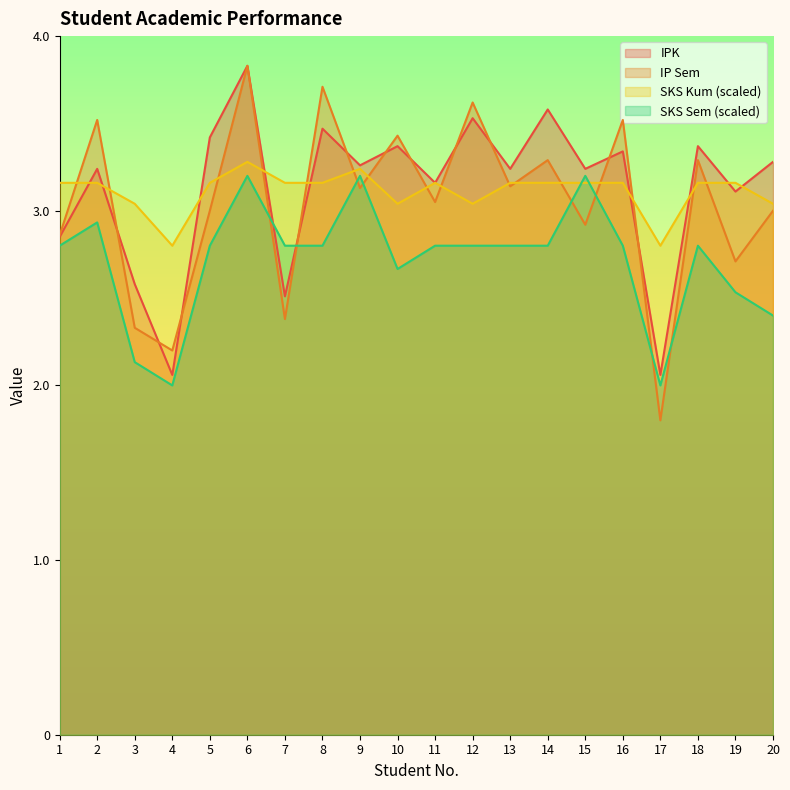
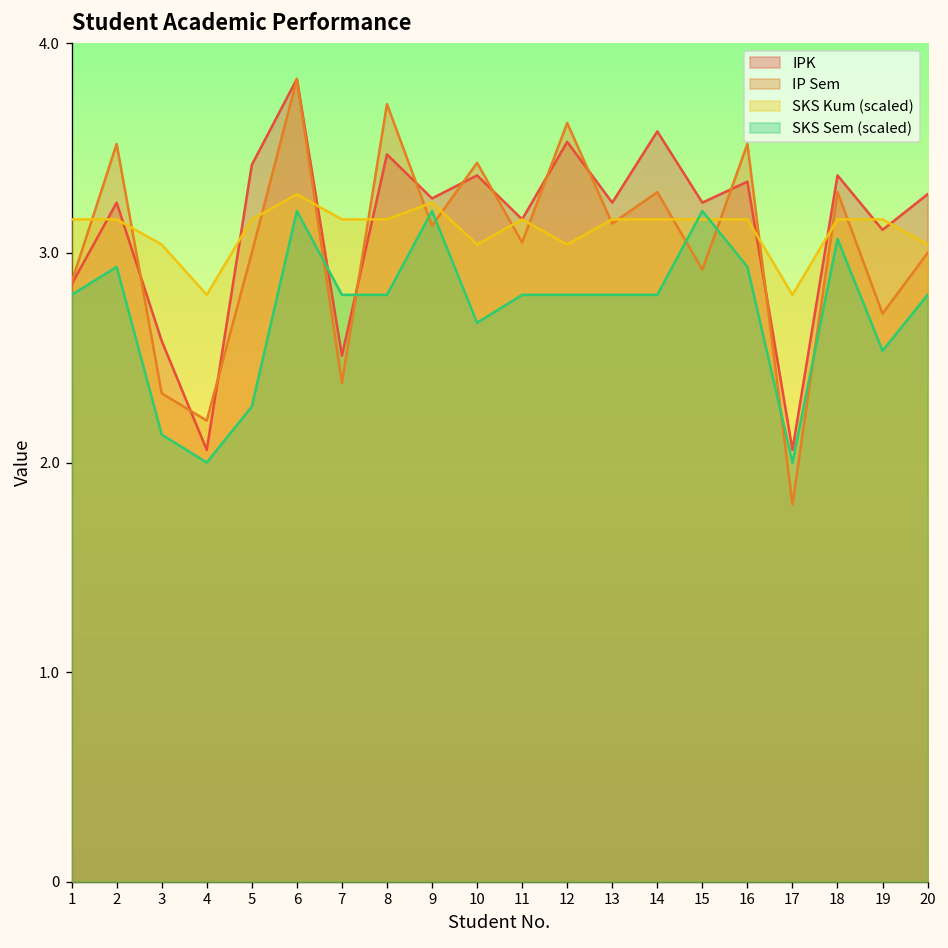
SKS Sem (scaled), 5: 2.80 -> 2.27
SKS Sem (scaled), 16: 2.80 -> 2.93
SKS Sem (scaled), 18: 2.80 -> 3.07
SKS Sem (scaled), 20: 2.40 -> 2.80
